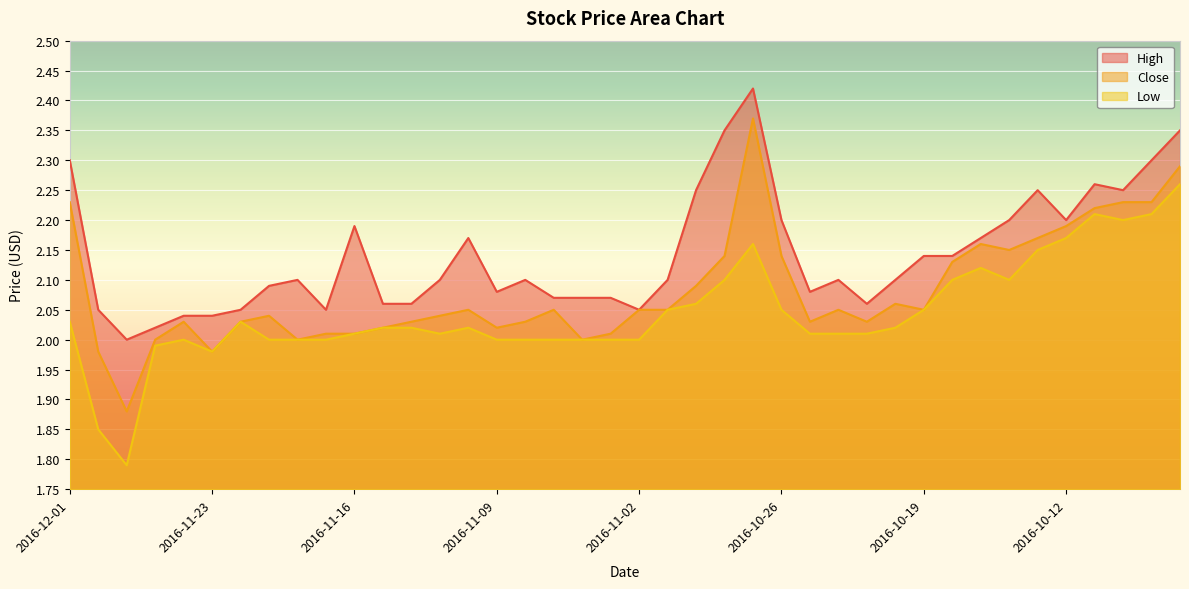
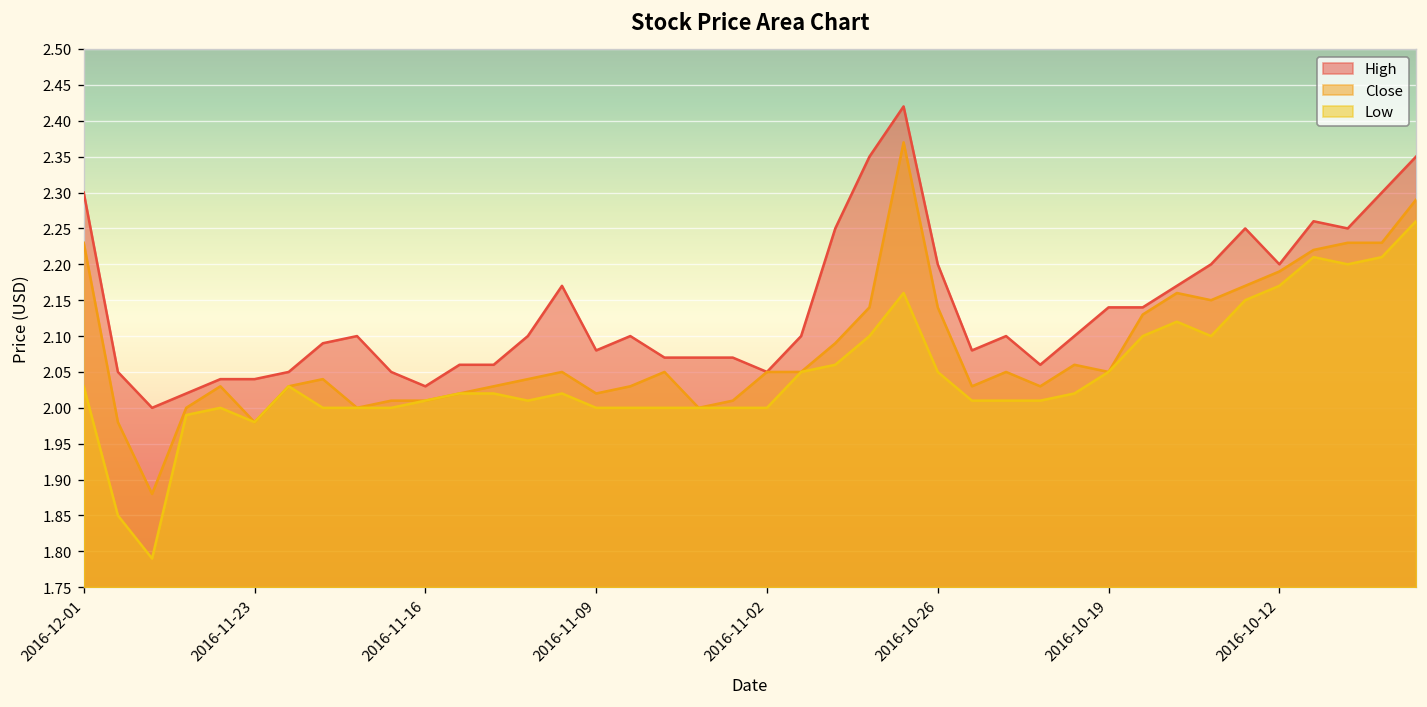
High, 2016-11-16: 2.19 -> 2.03
